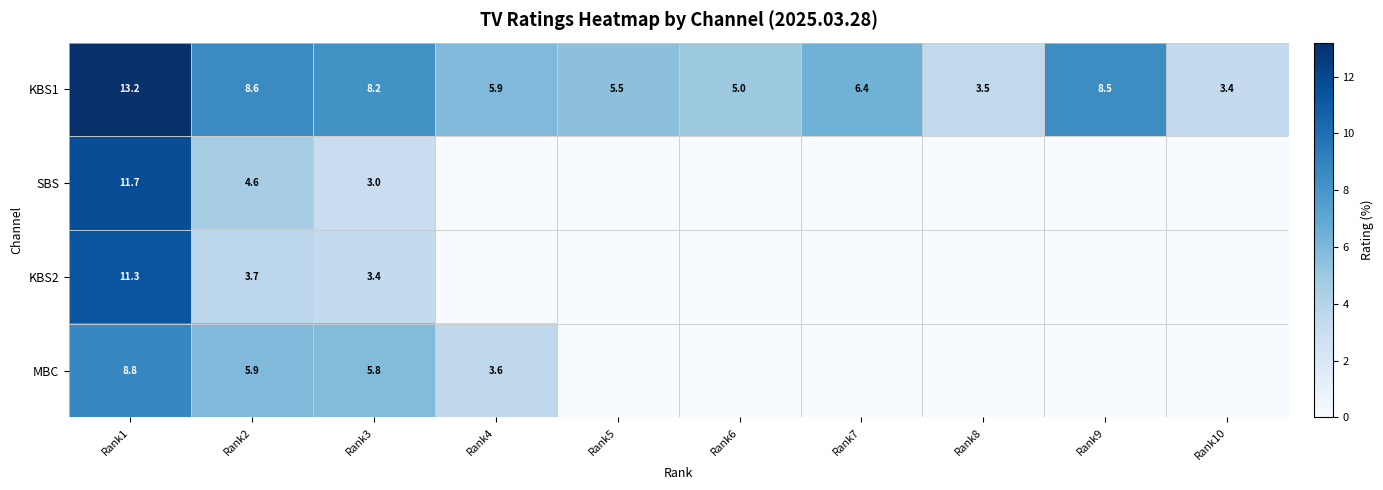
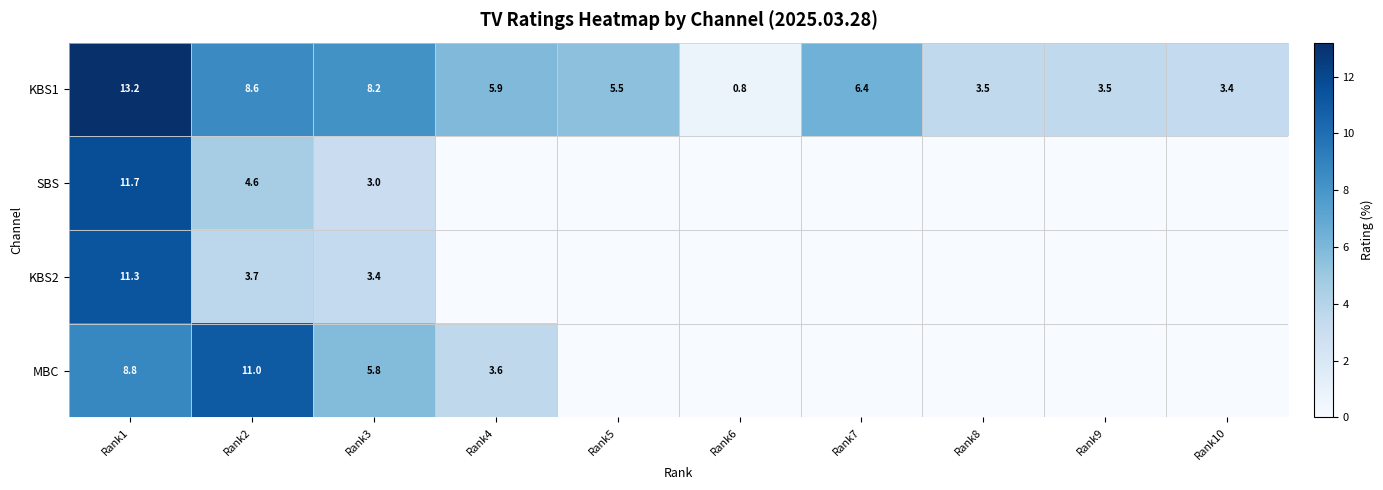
KBS1, Rank6: 5.0 -> 0.8
KBS1, Rank9: 8.5 -> 3.5
MBC, Rank2: 5.9 -> 11.0
